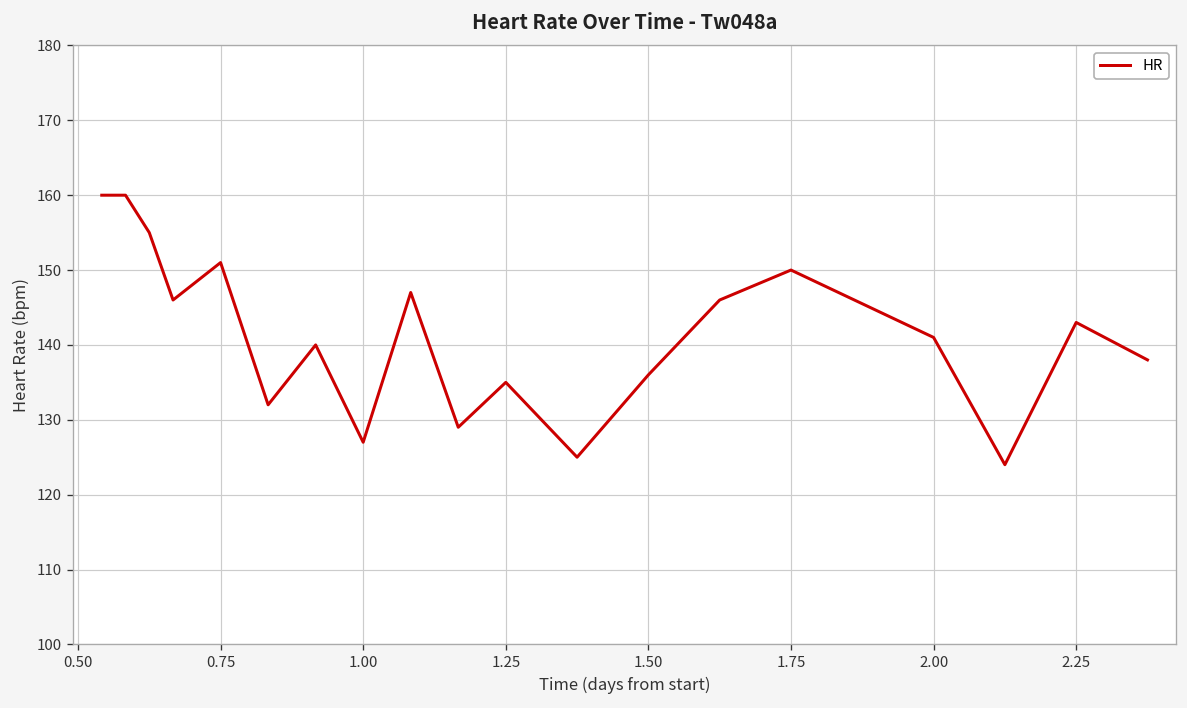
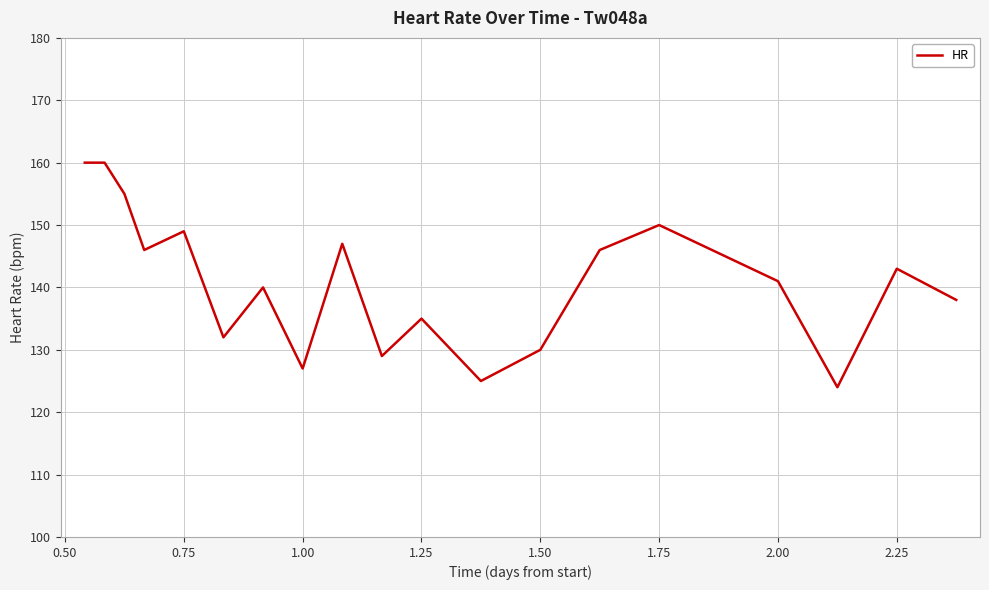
0.75: 151 -> 149
1.50: 136 -> 130
